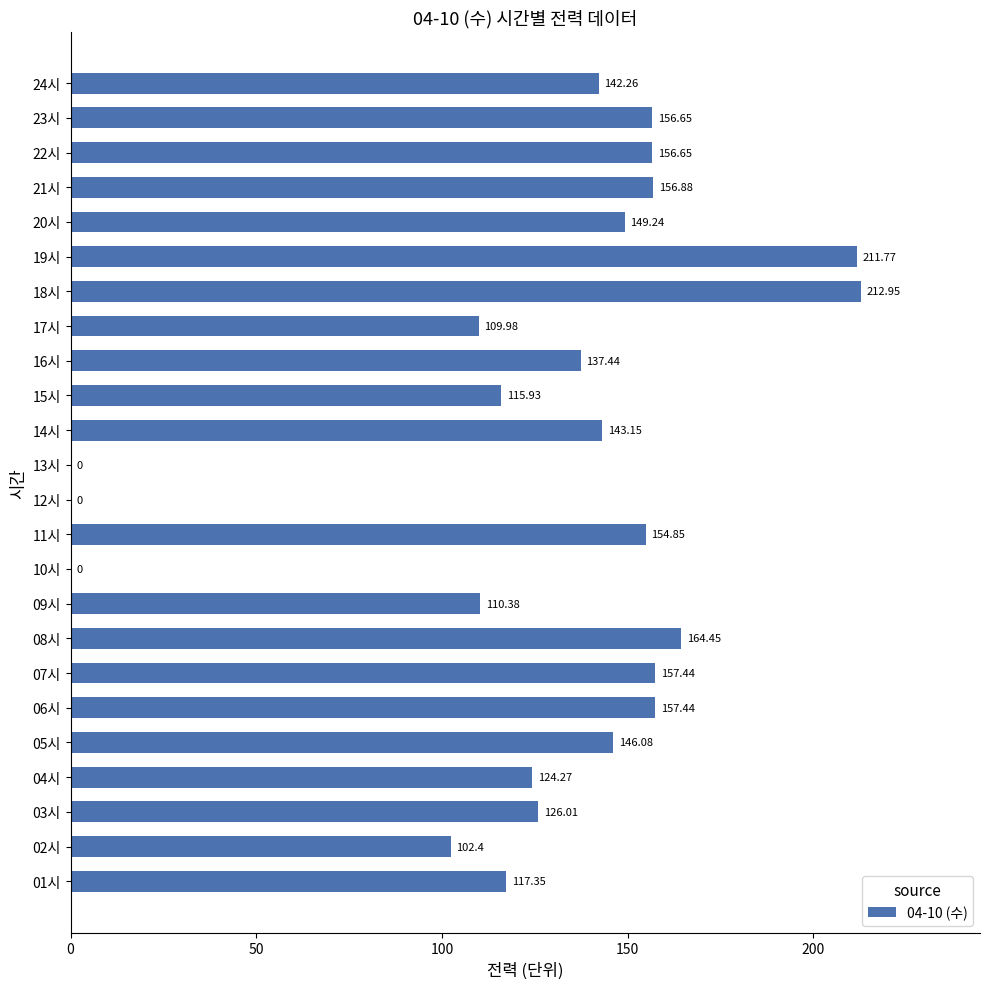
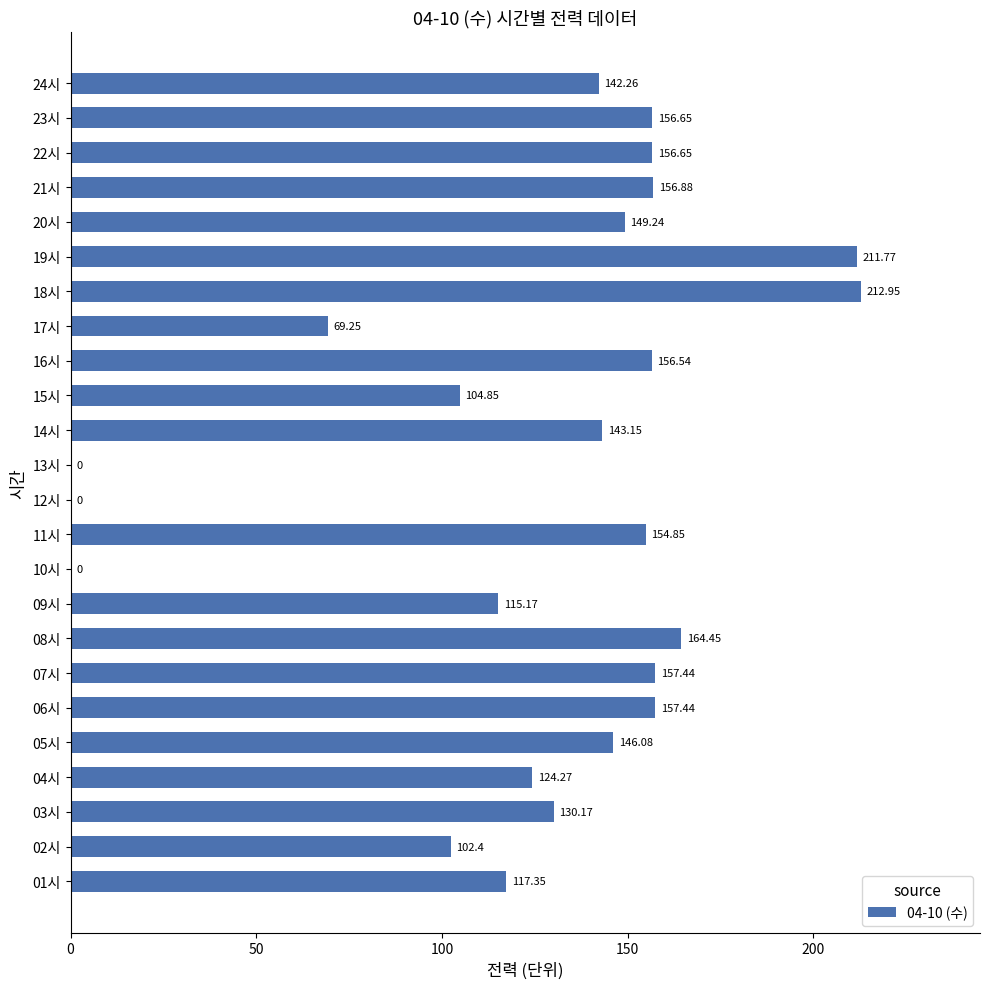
17시: 109.98 -> 69.25
16시: 137.44 -> 156.54
15시: 115.93 -> 104.85
09시: 110.38 -> 115.17
03시: 126.01 -> 130.17
